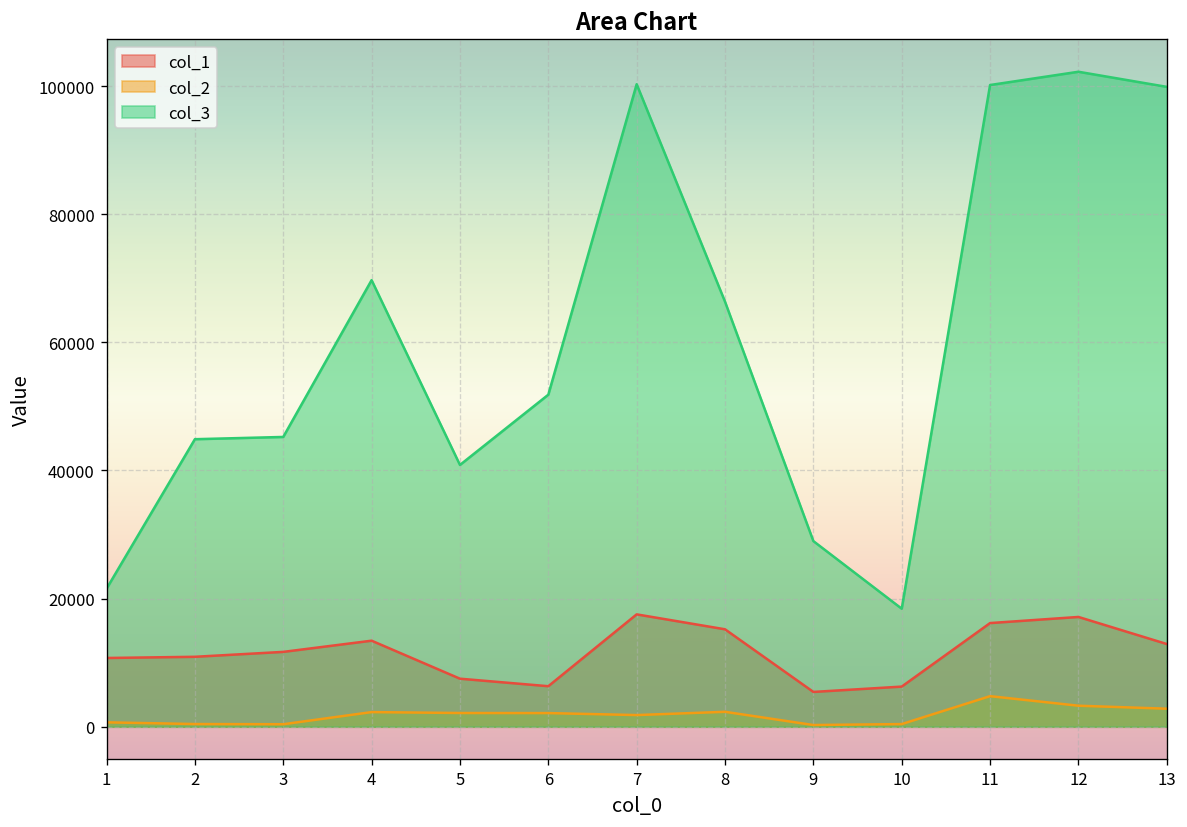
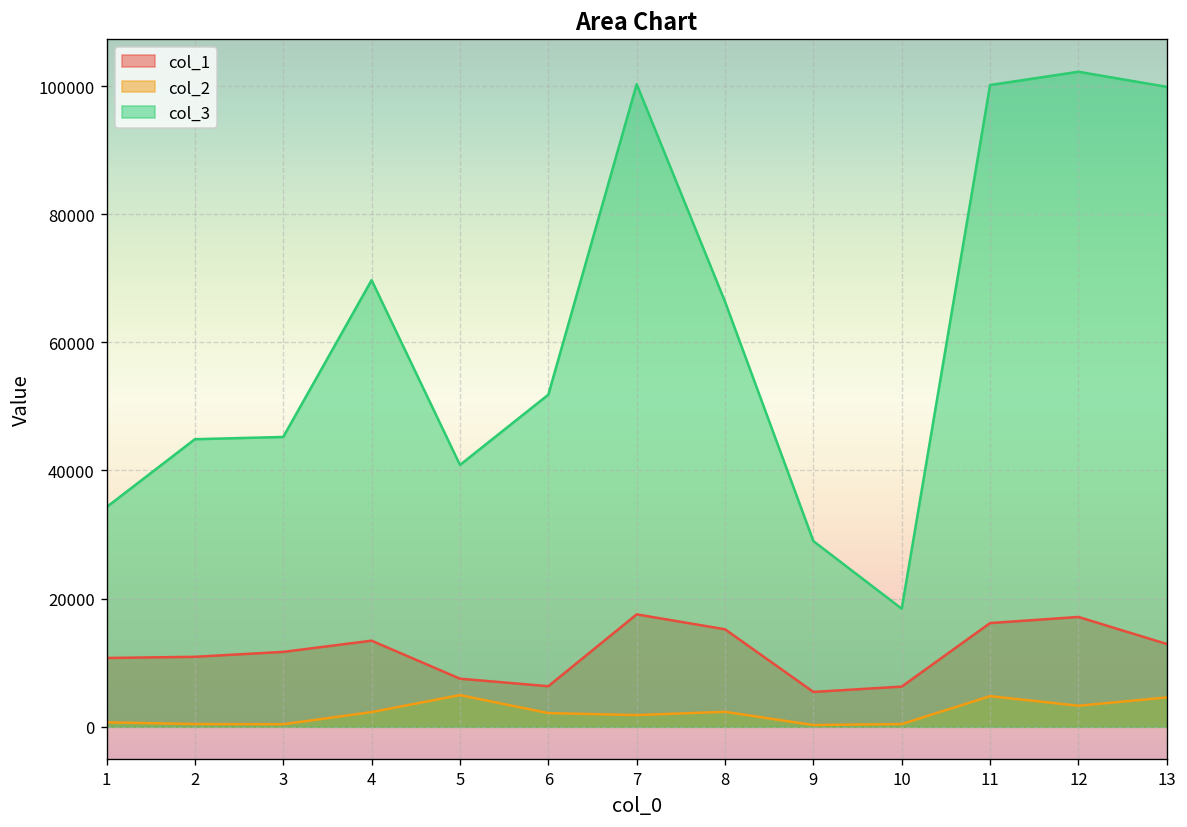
col_3, 1: 22000 -> 34000
col_2, 5: 2000 -> 5000
col_2, 13: 3000 -> 5000
